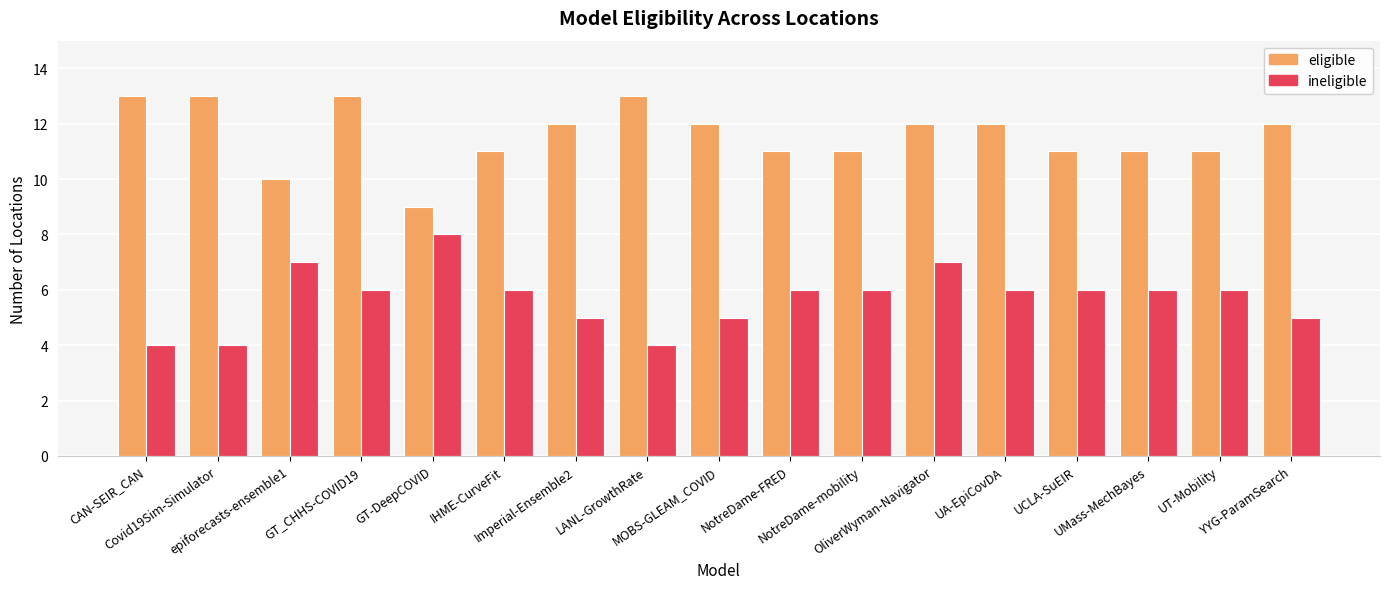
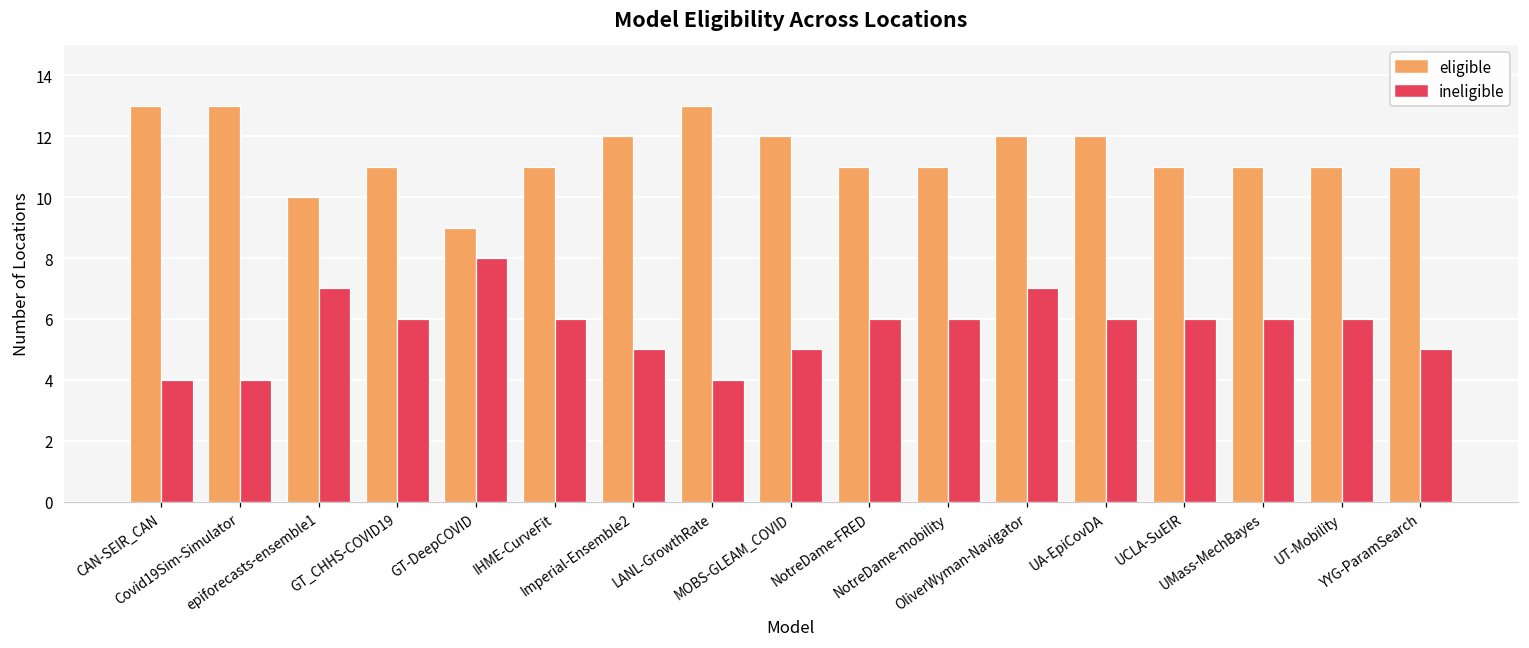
eligible, GT_CHHS-COVID19: 13 -> 11
eligible, YYG-ParamSearch: 12 -> 11
